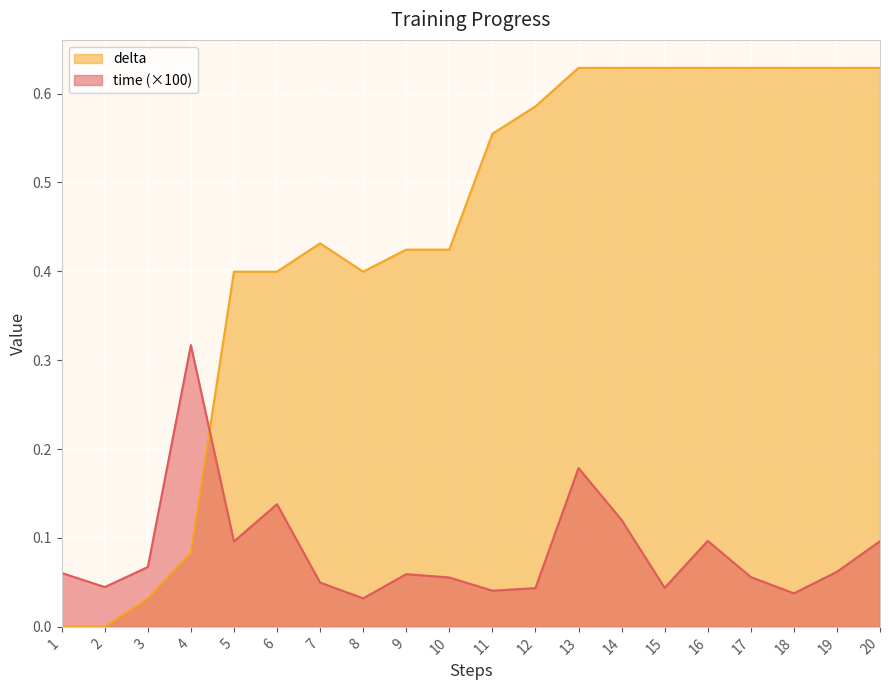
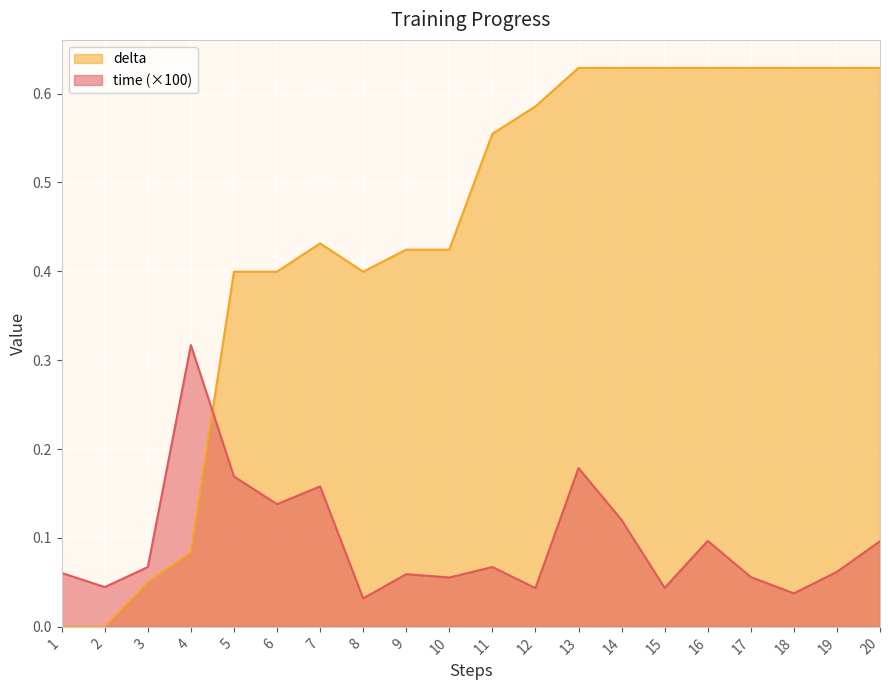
delta, 3: 0.03 -> 0.05
time (×100), 5: 0.10 -> 0.17
time (×100), 7: 0.05 -> 0.16
time (×100), 11: 0.04 -> 0.07
